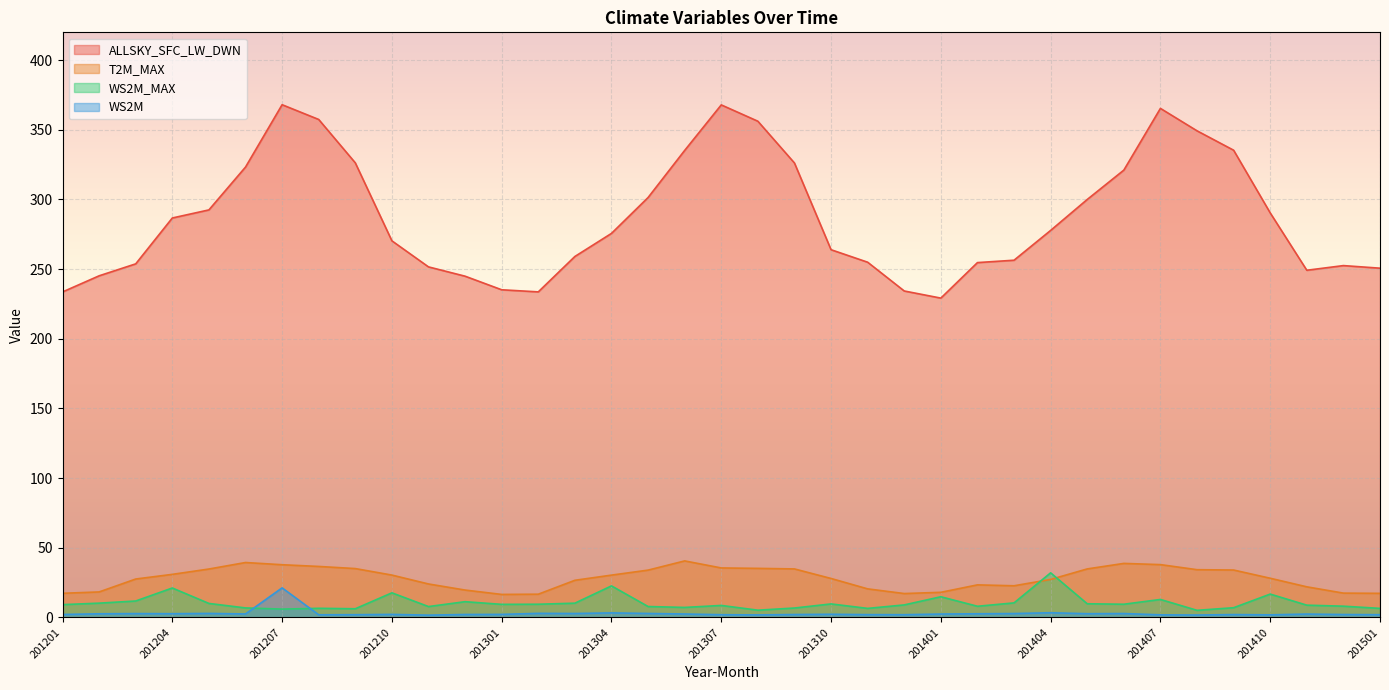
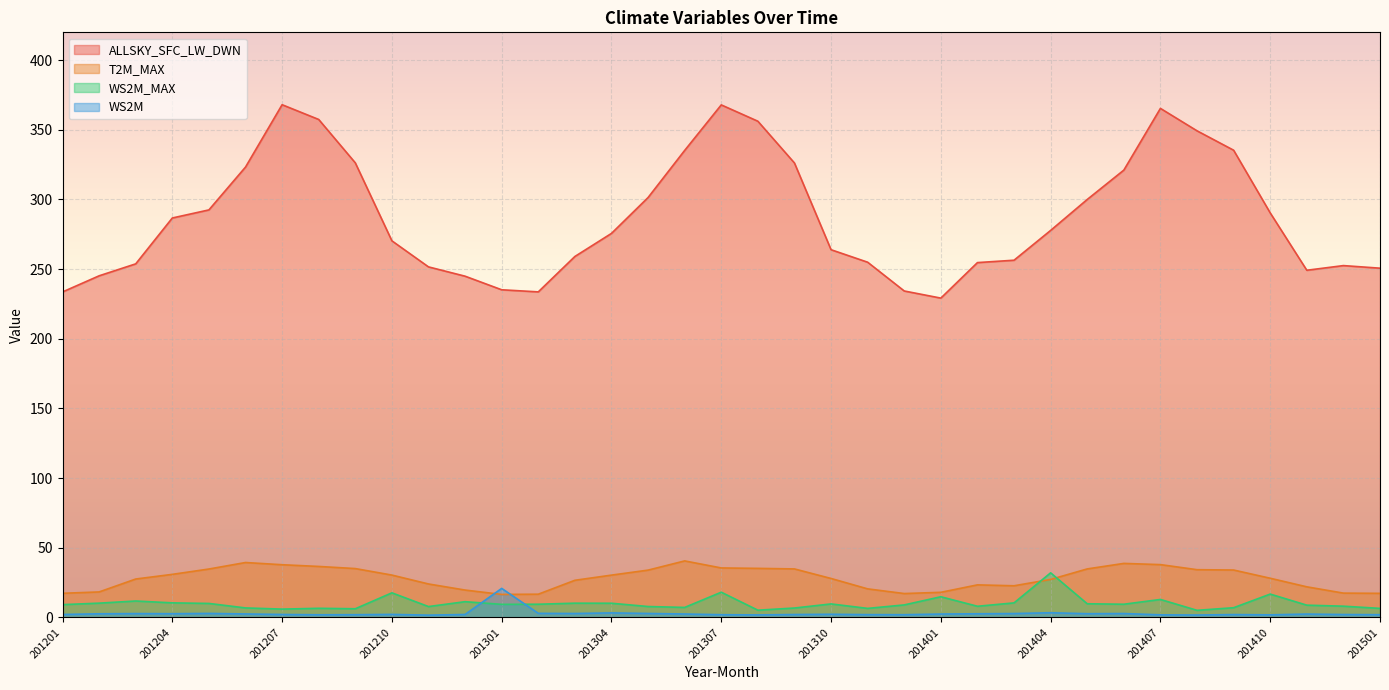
WS2M_MAX, 201204: 21 -> 10
WS2M, 201207: 21 -> 2
WS2M, 201301: 2 -> 21
WS2M_MAX, 201304: 23 -> 10
WS2M_MAX, 201307: 9 -> 18
